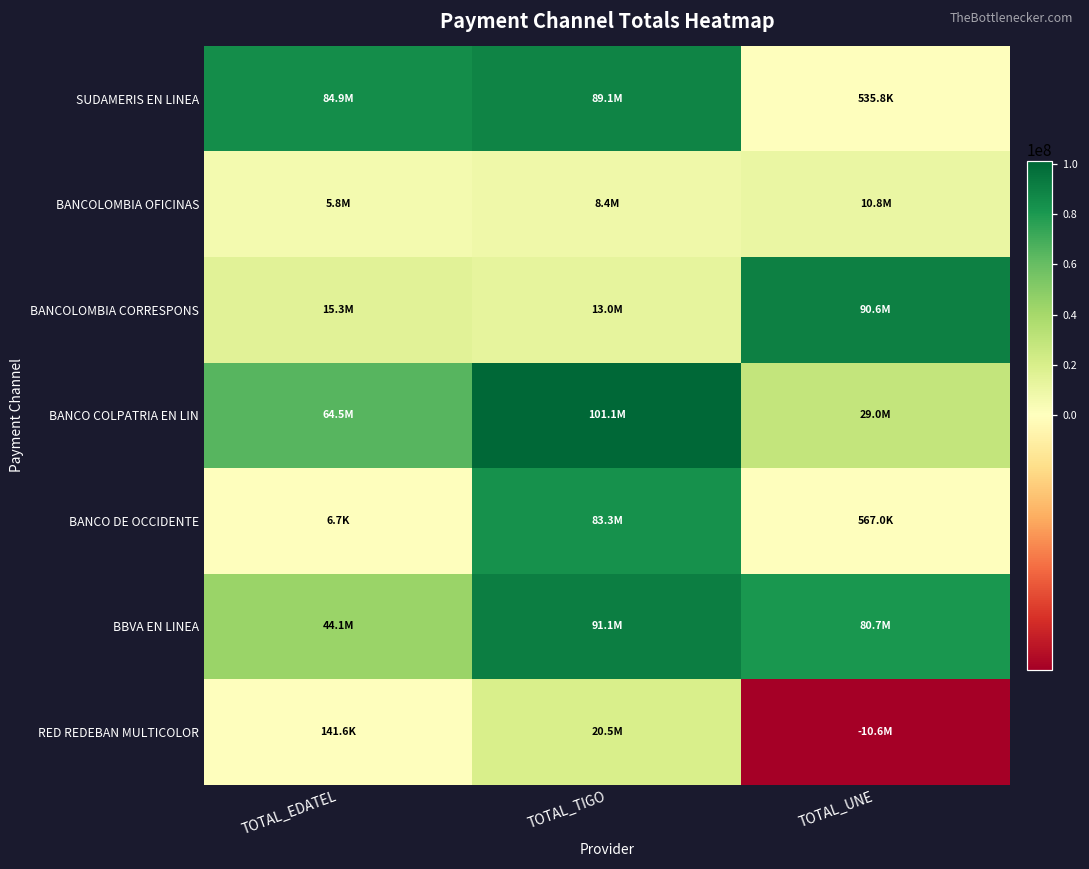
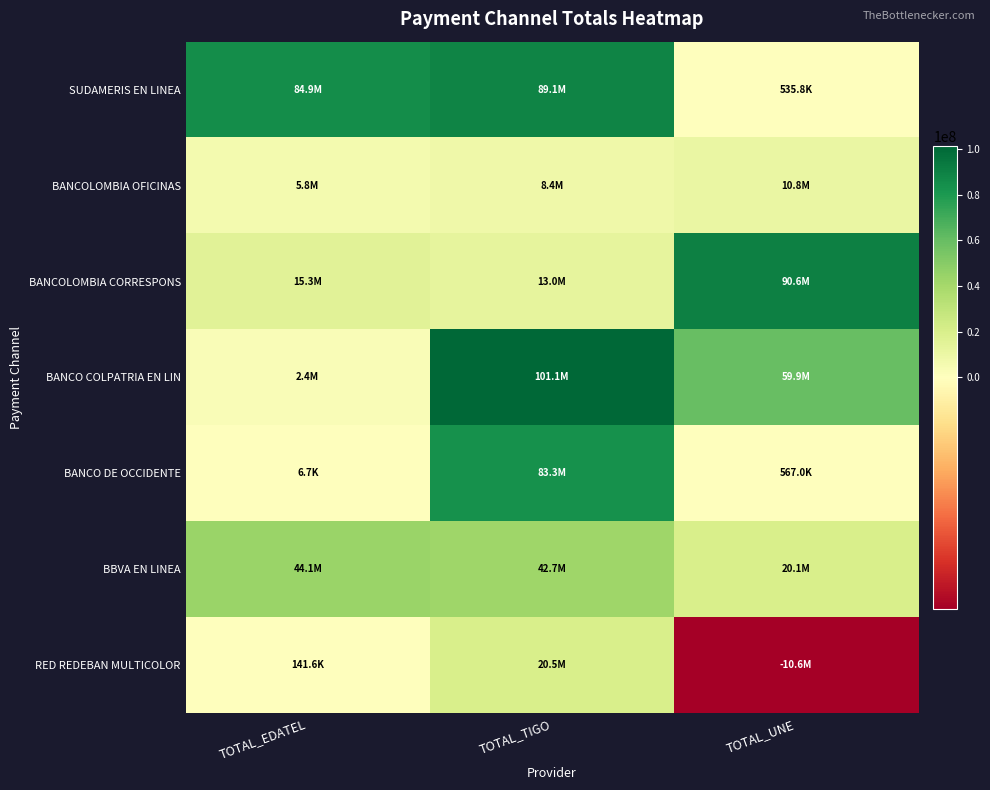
BANCO COLPATRIA EN LIN, TOTAL_EDATEL: 64.5M -> 2.4M
BANCO COLPATRIA EN LIN, TOTAL_UNE: 29.0M -> 59.9M
BBVA EN LINEA, TOTAL_TIGO: 91.1M -> 42.7M
BBVA EN LINEA, TOTAL_UNE: 80.7M -> 20.1M
